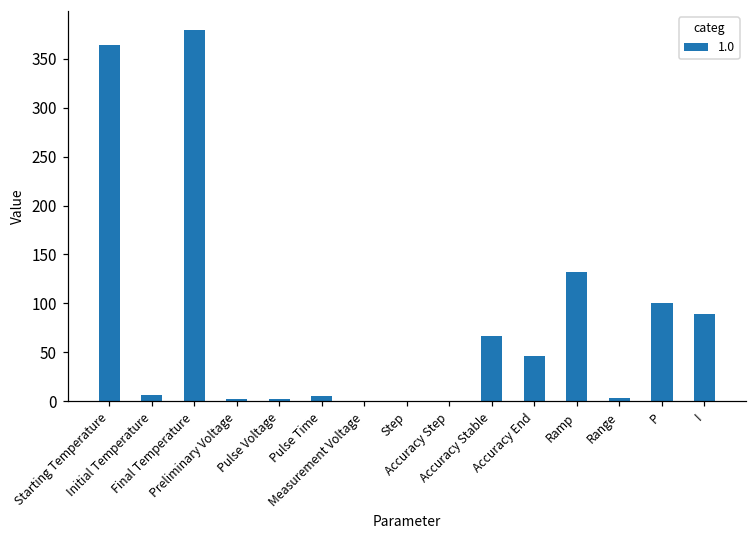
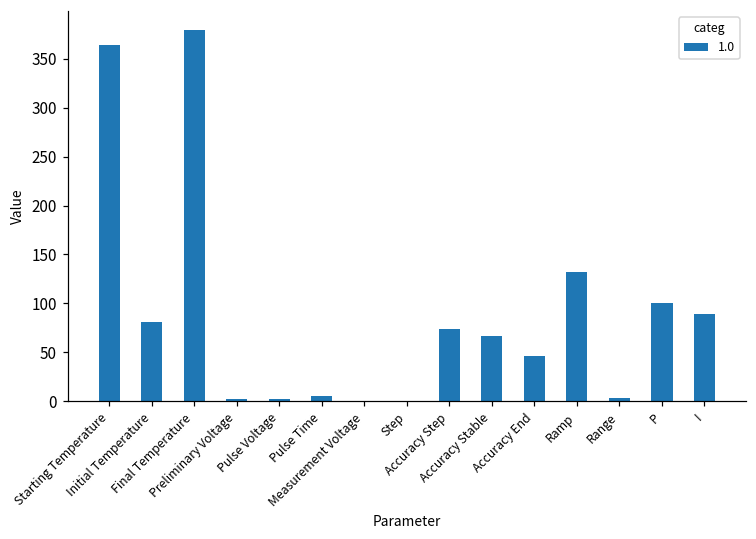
Initial Temperature: 10 -> 80
Accuracy Step: 0 -> 70
